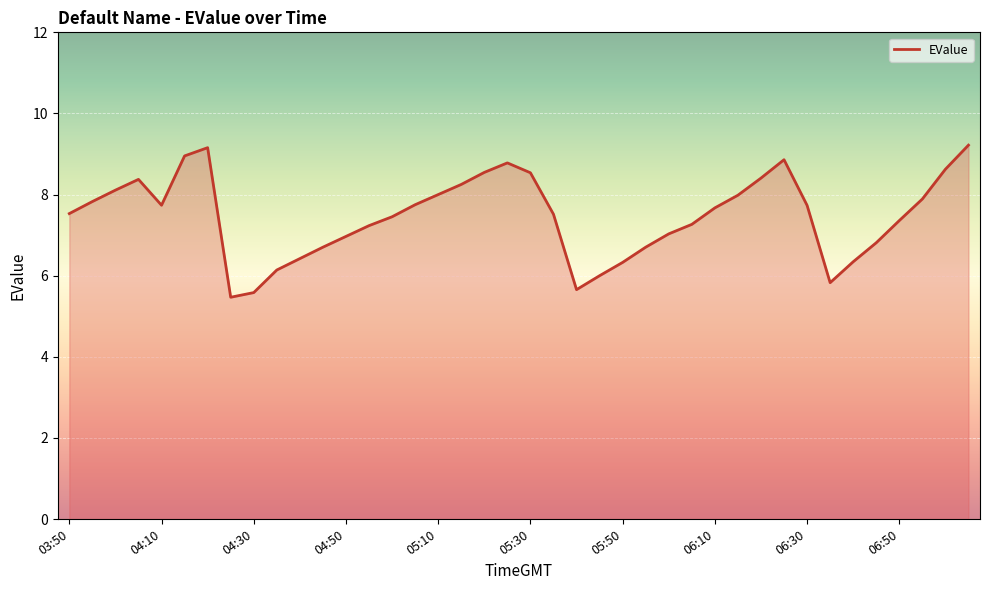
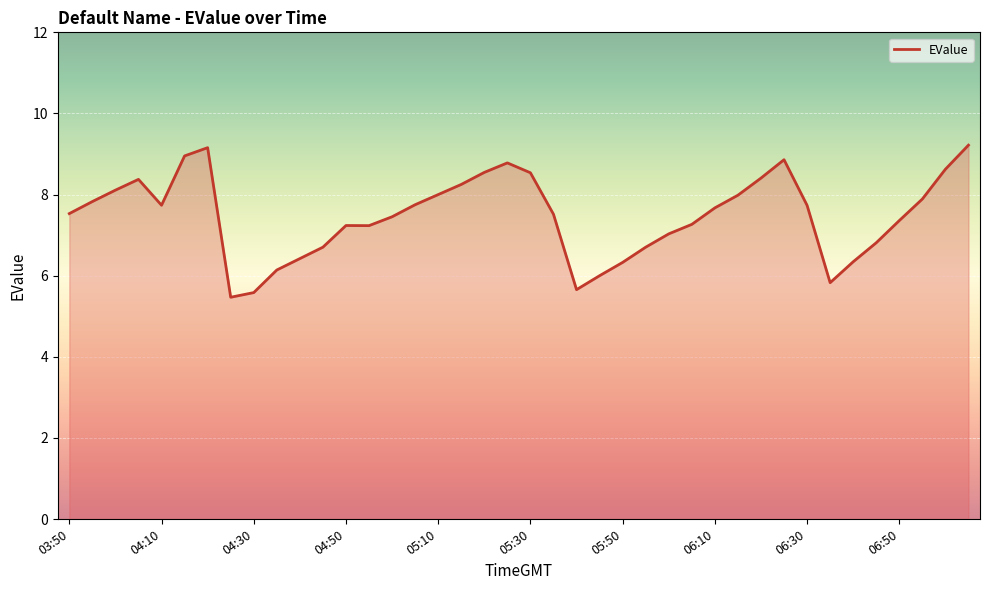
04:50: 7.0 -> 7.2
